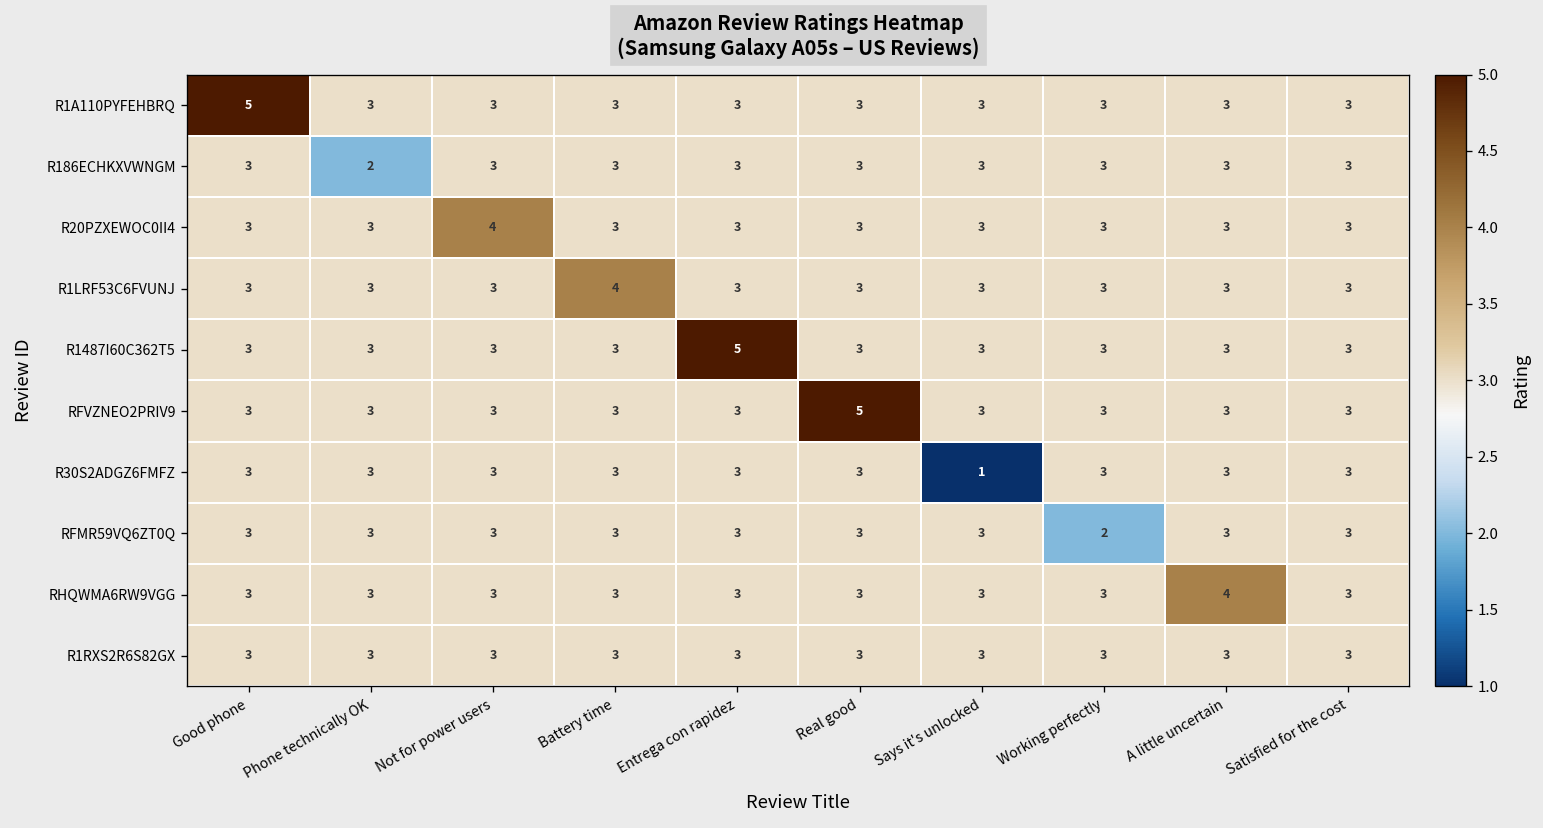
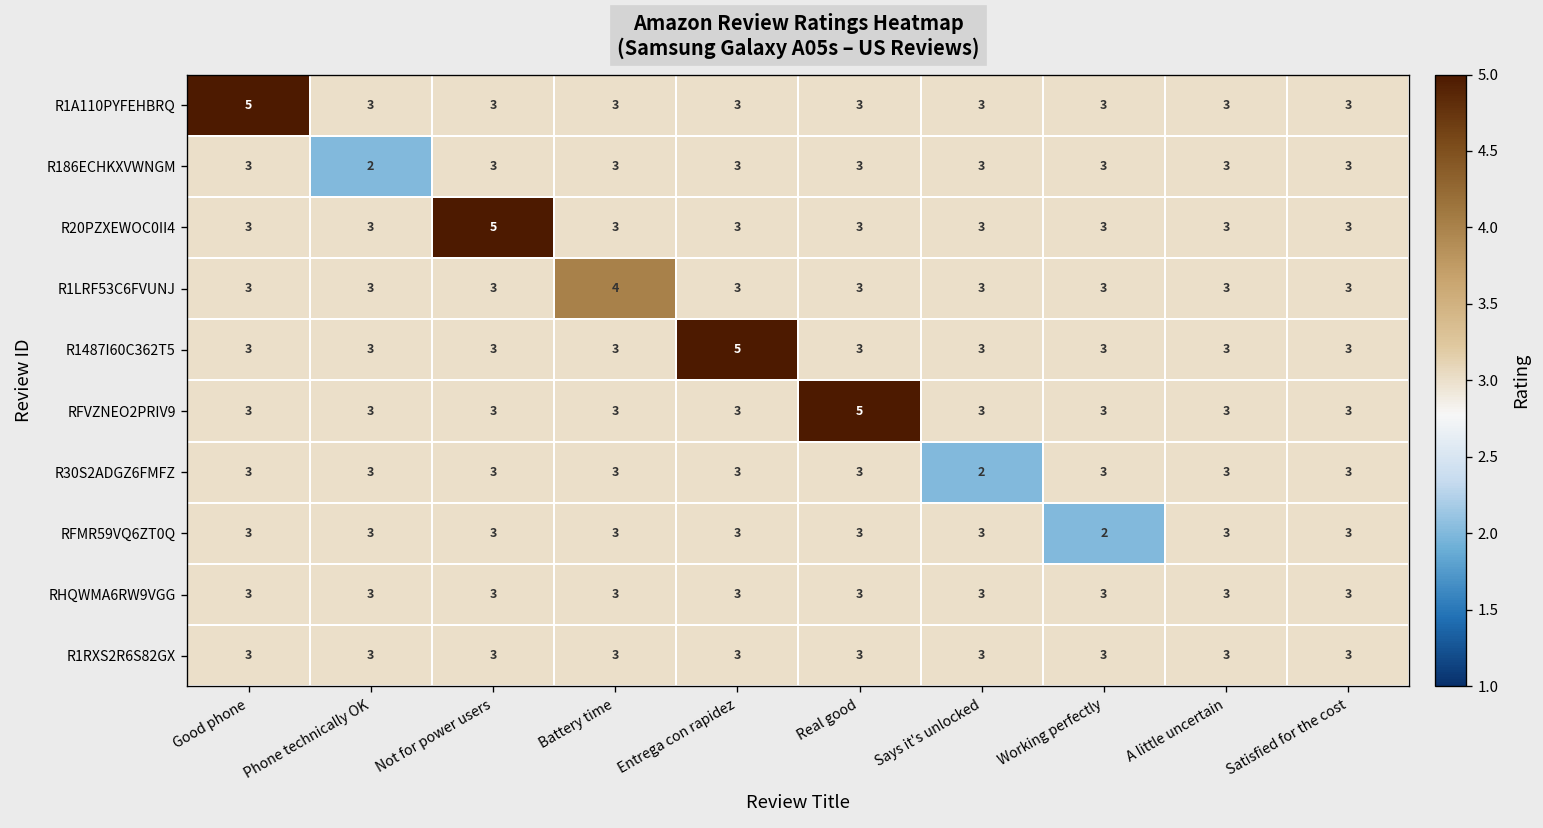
R20PZXEWOC0II4, Not for power users: 4 -> 5
R30S2ADGZ6FMFZ, Says it's unlocked: 1 -> 2
RHQWMA6RW9VGG, A little uncertain: 4 -> 3
